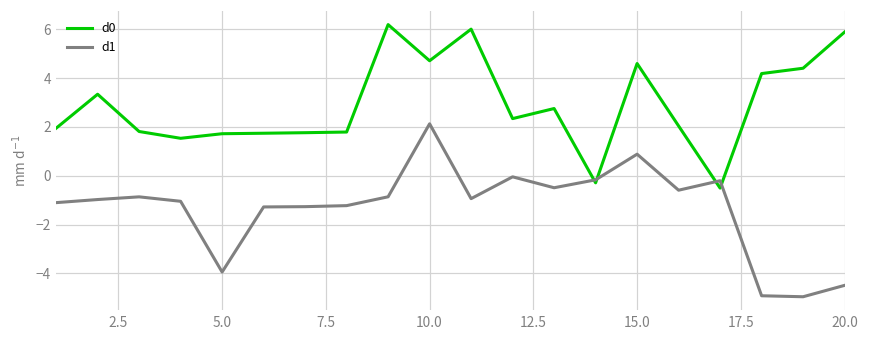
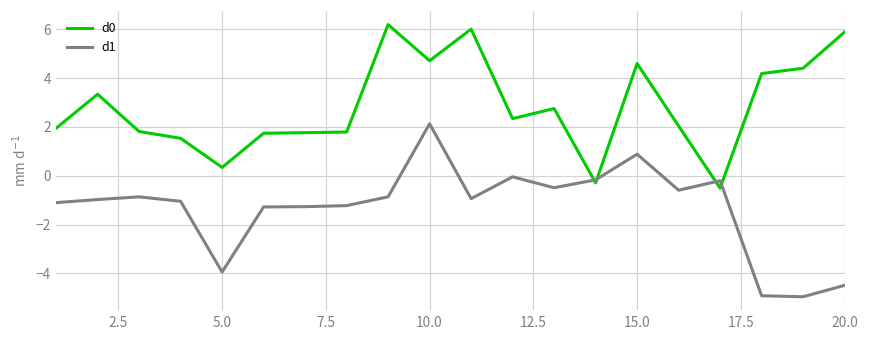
d0, 5.0: 1.7 -> 0.3
